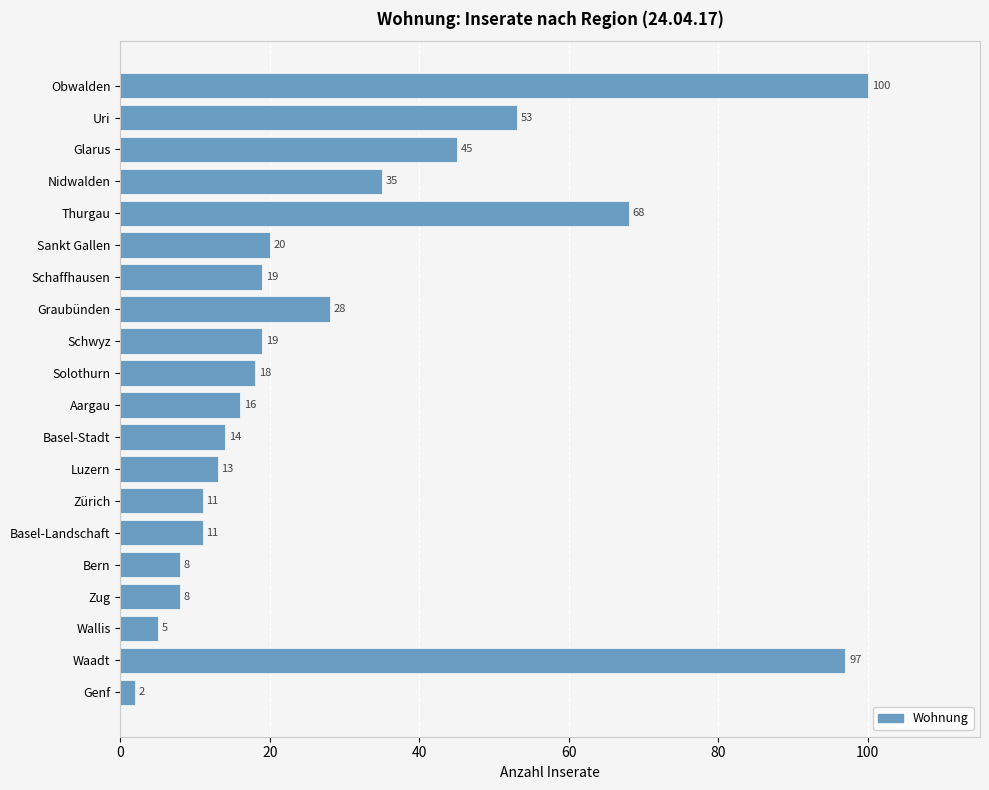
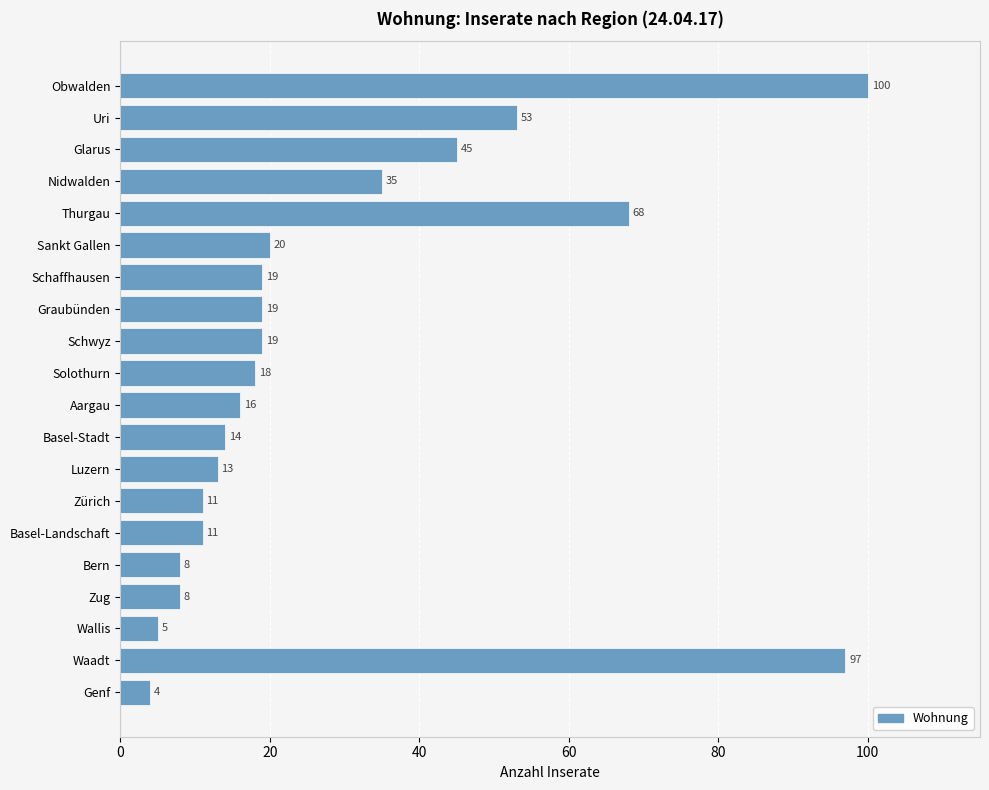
Graubünden: 28 -> 19
Genf: 2 -> 4
